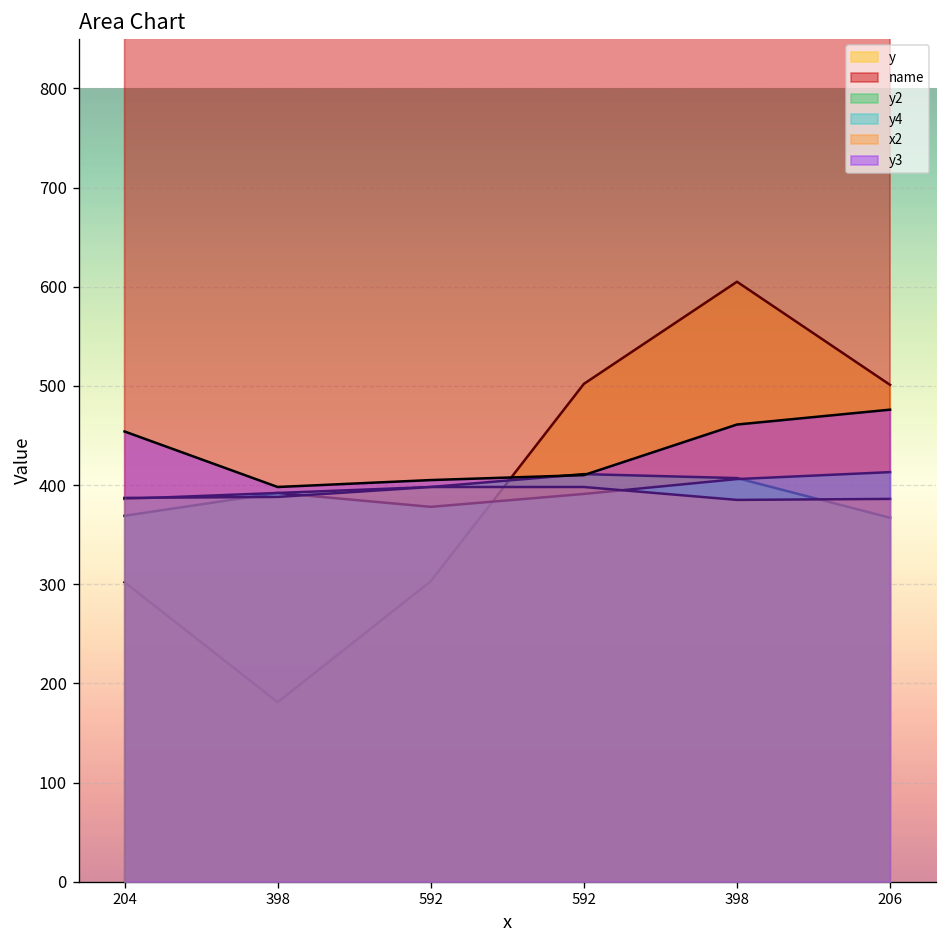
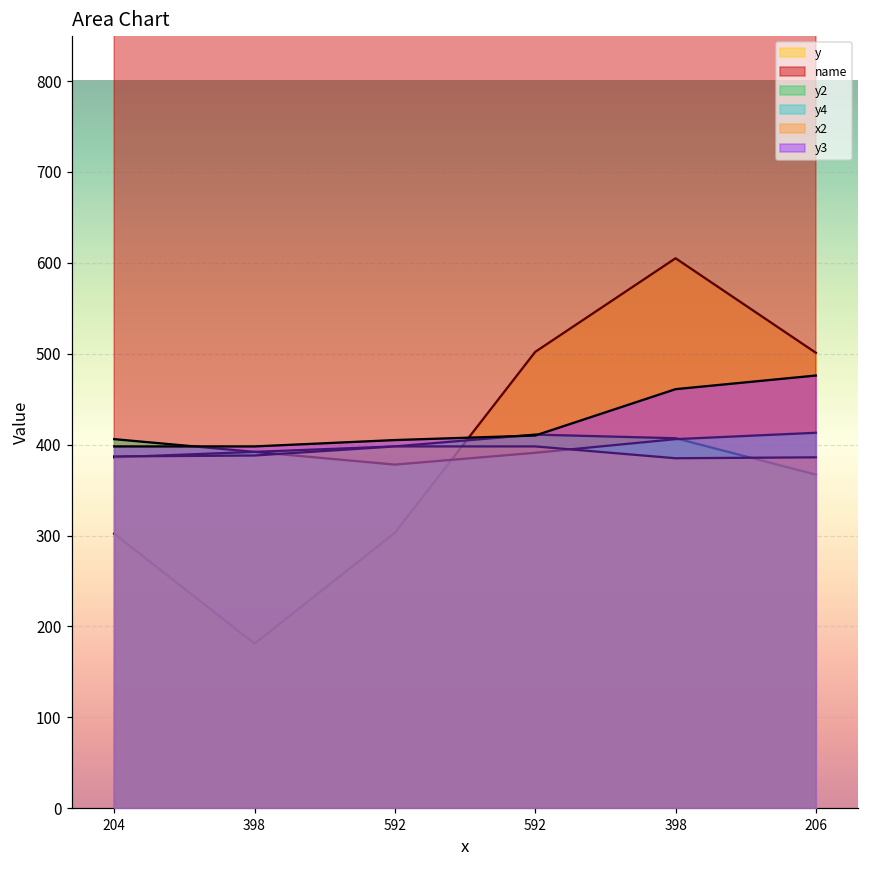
y2, 204: 370 -> 410
y3, 204: 450 -> 400
